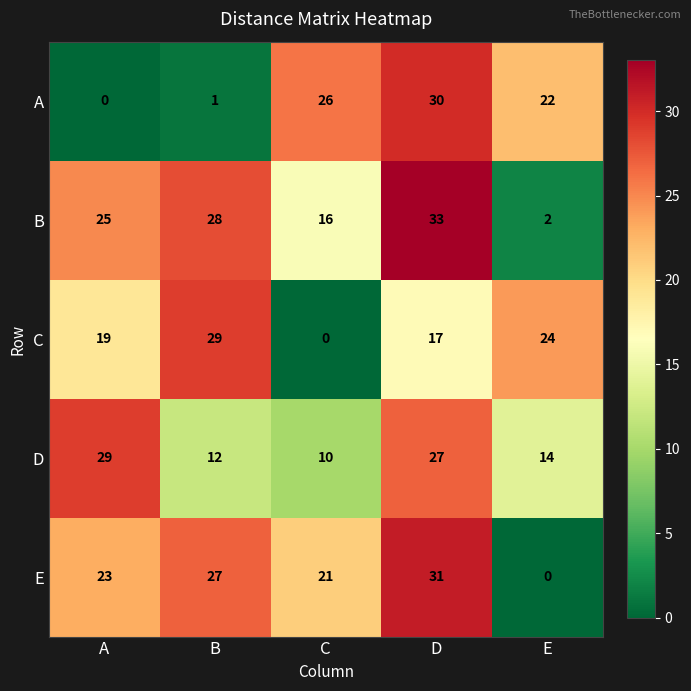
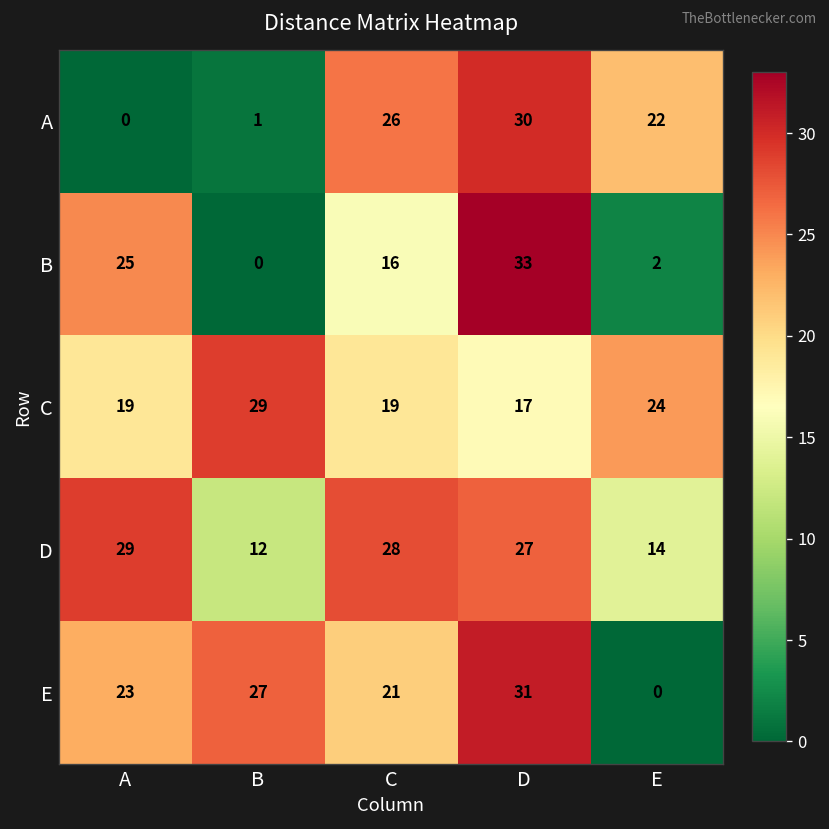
B, B: 28 -> 0
C, C: 0 -> 19
D, C: 10 -> 28
